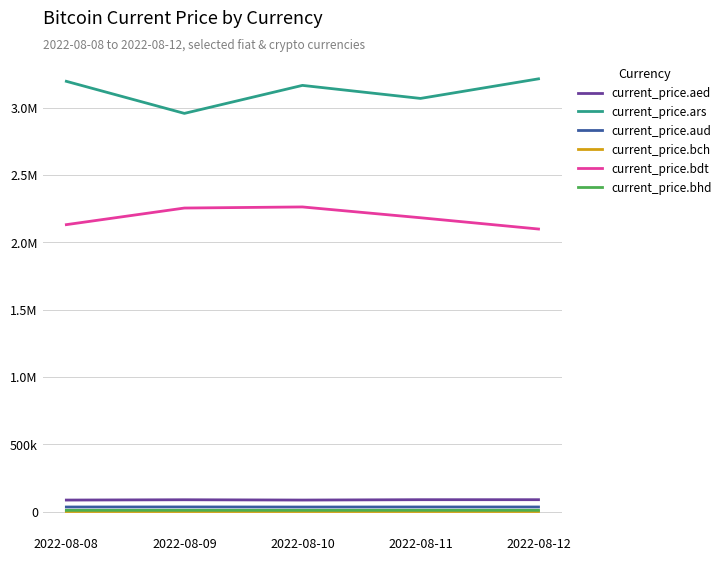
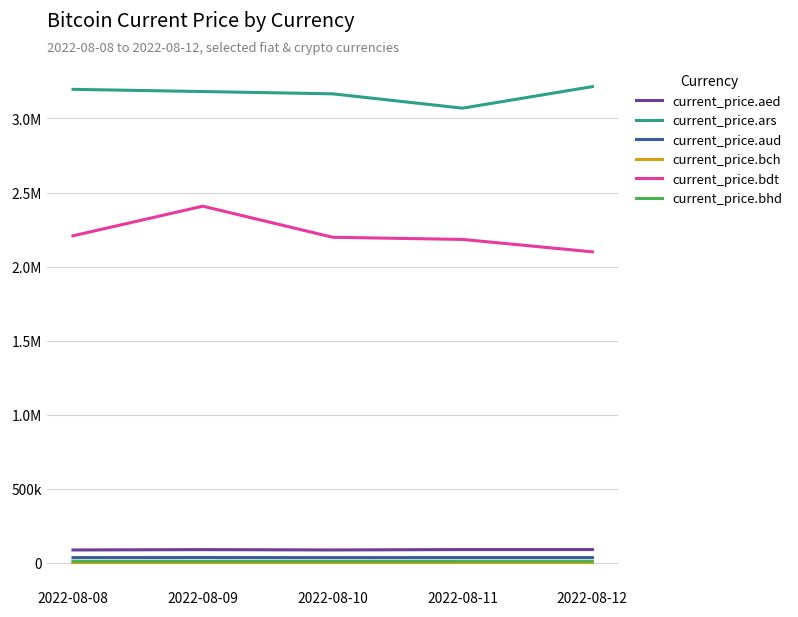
current_price.bdt, 2022-08-08: 2130000 -> 2210000
current_price.ars, 2022-08-09: 2960000 -> 3180000
current_price.bdt, 2022-08-09: 2260000 -> 2410000
current_price.bdt, 2022-08-10: 2260000 -> 2200000
